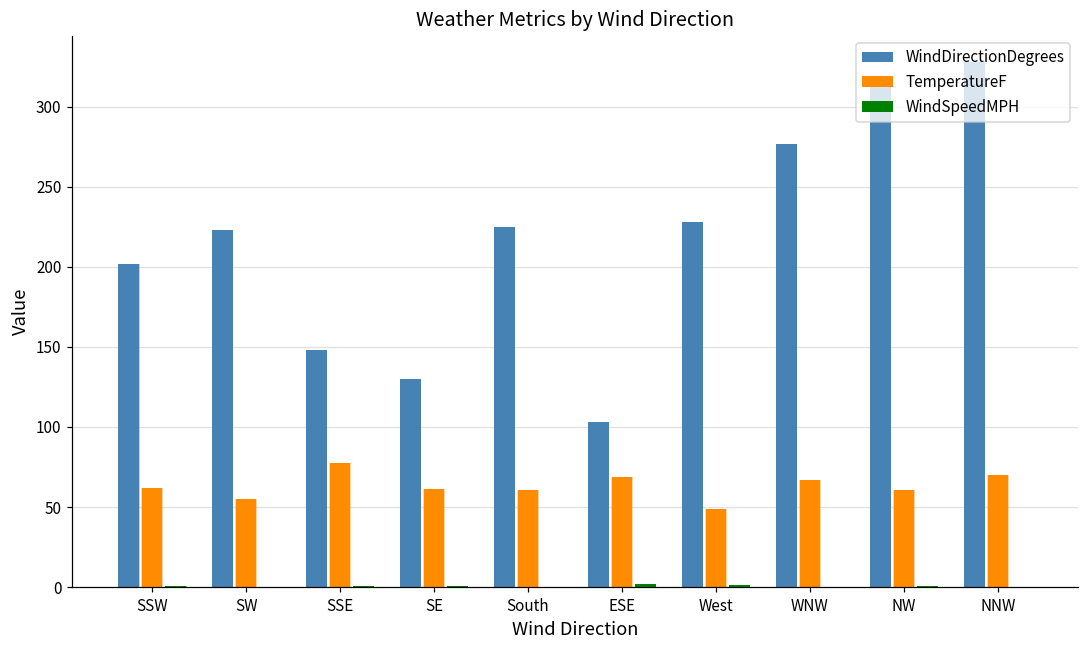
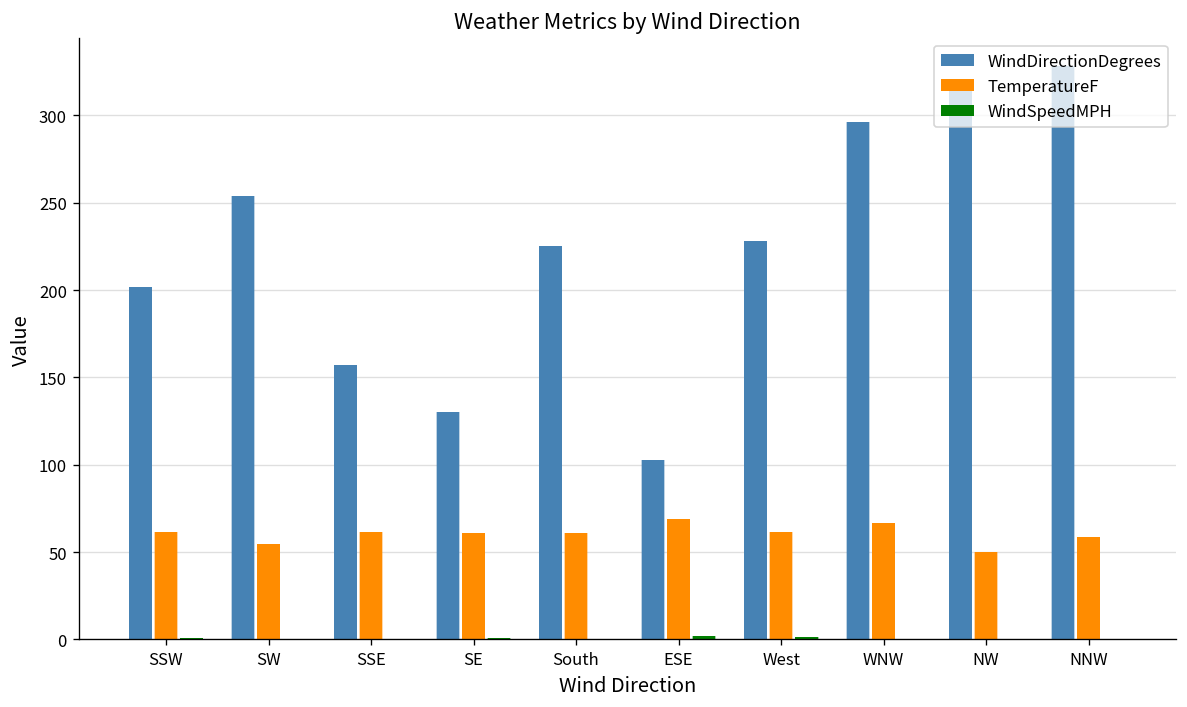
WindDirectionDegrees, SW: 223 -> 254
WindDirectionDegrees, SSE: 148 -> 157
TemperatureF, SSE: 77 -> 62
TemperatureF, West: 49 -> 62
WindDirectionDegrees, WNW: 277 -> 296
TemperatureF, NW: 60 -> 50
TemperatureF, NNW: 70 -> 59
